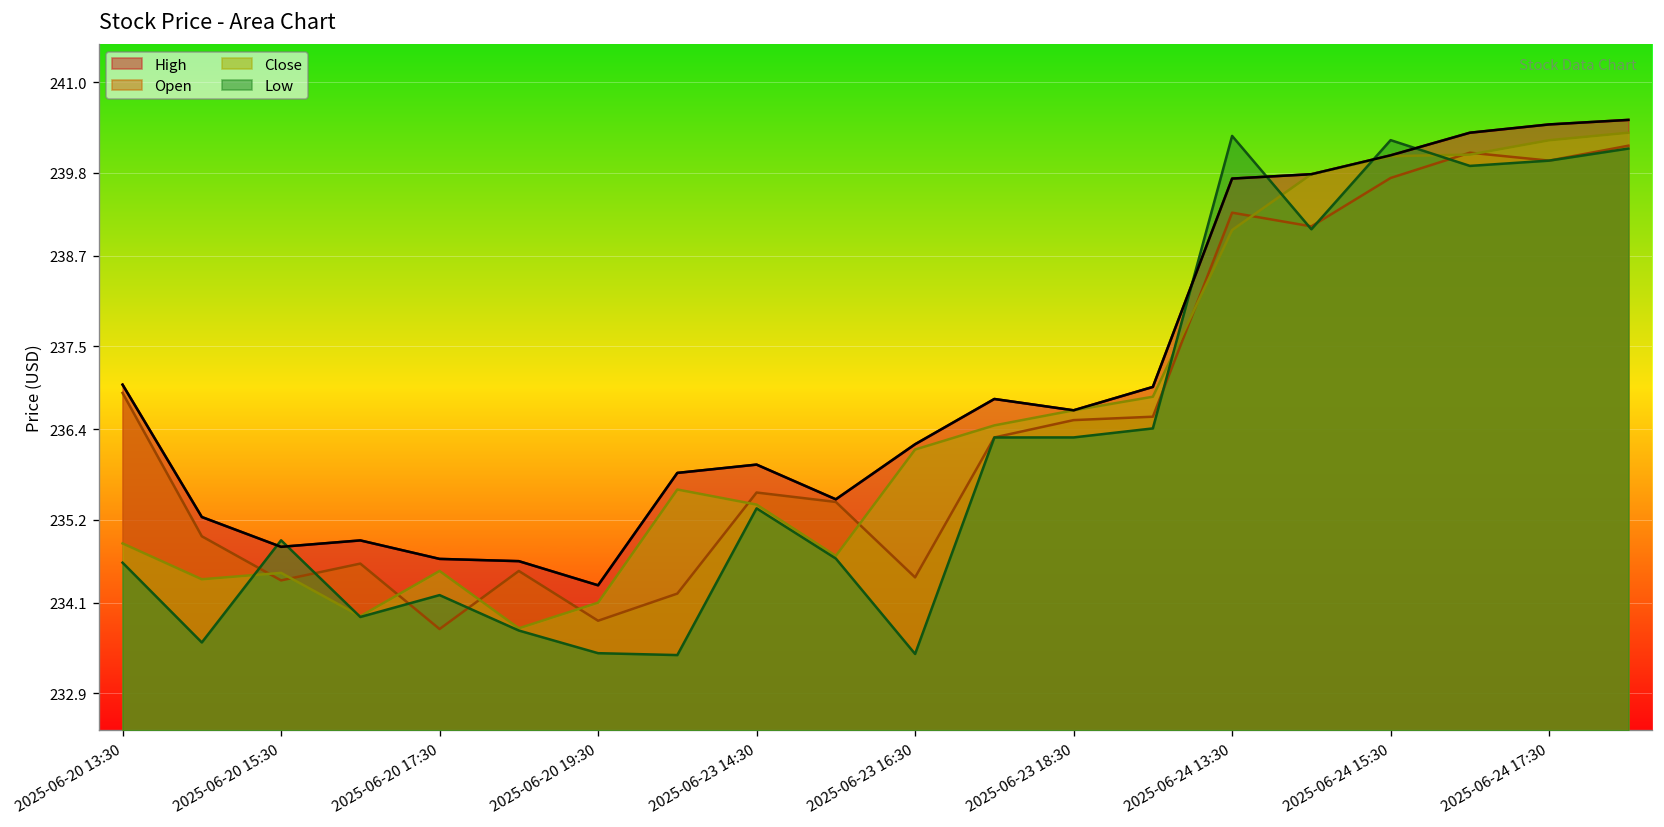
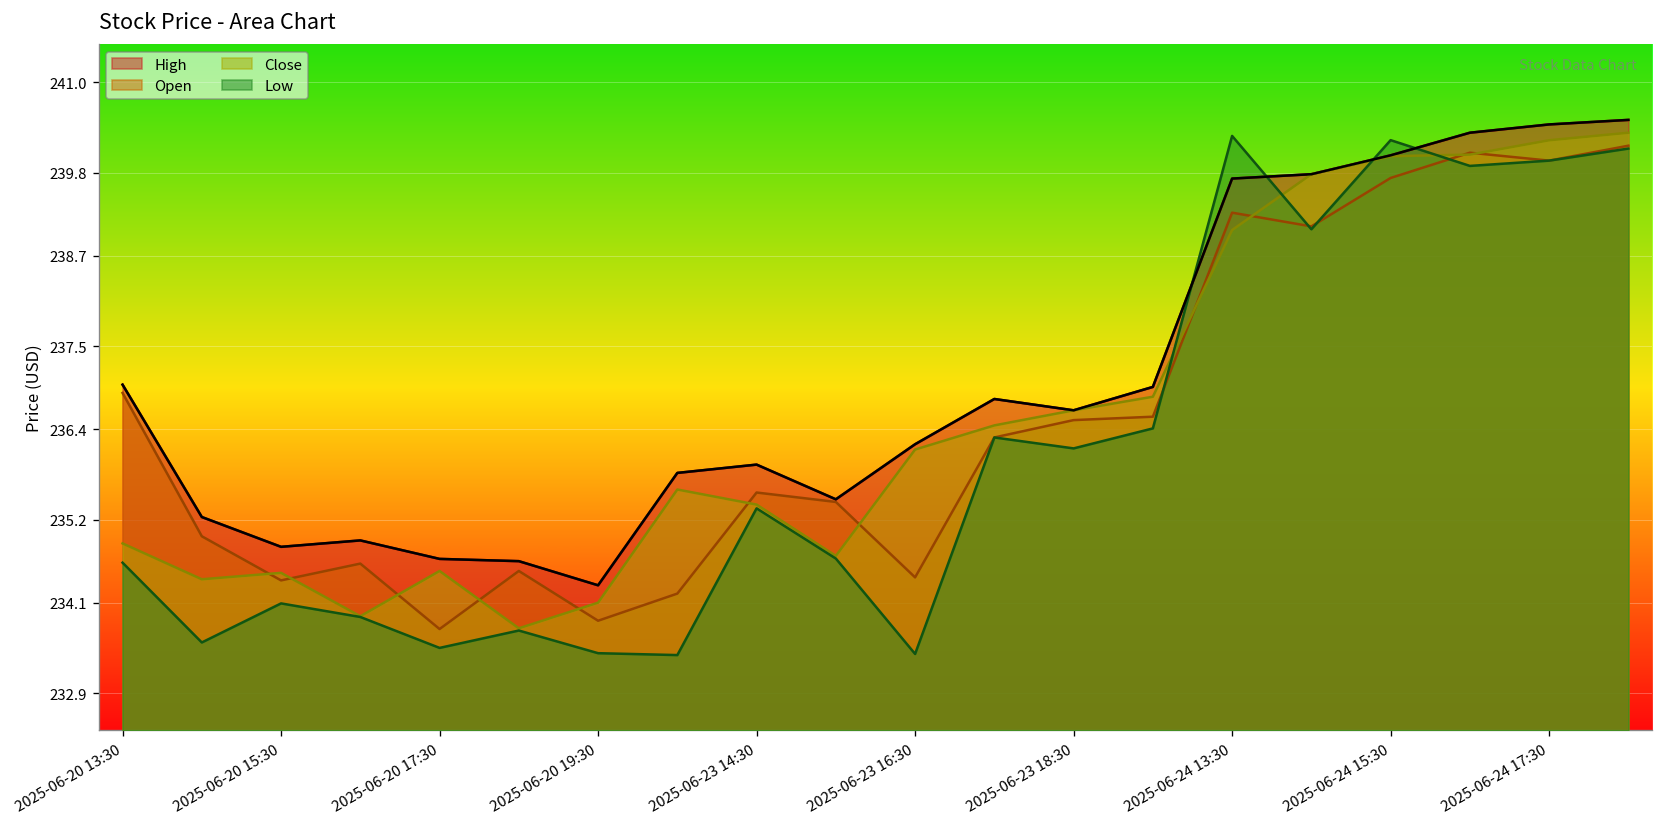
Low, 2025-06-20 15:30: 234.9 -> 234.1
Low, 2025-06-20 17:30: 234.2 -> 233.5
Low, 2025-06-23 18:30: 236.3 -> 236.1
